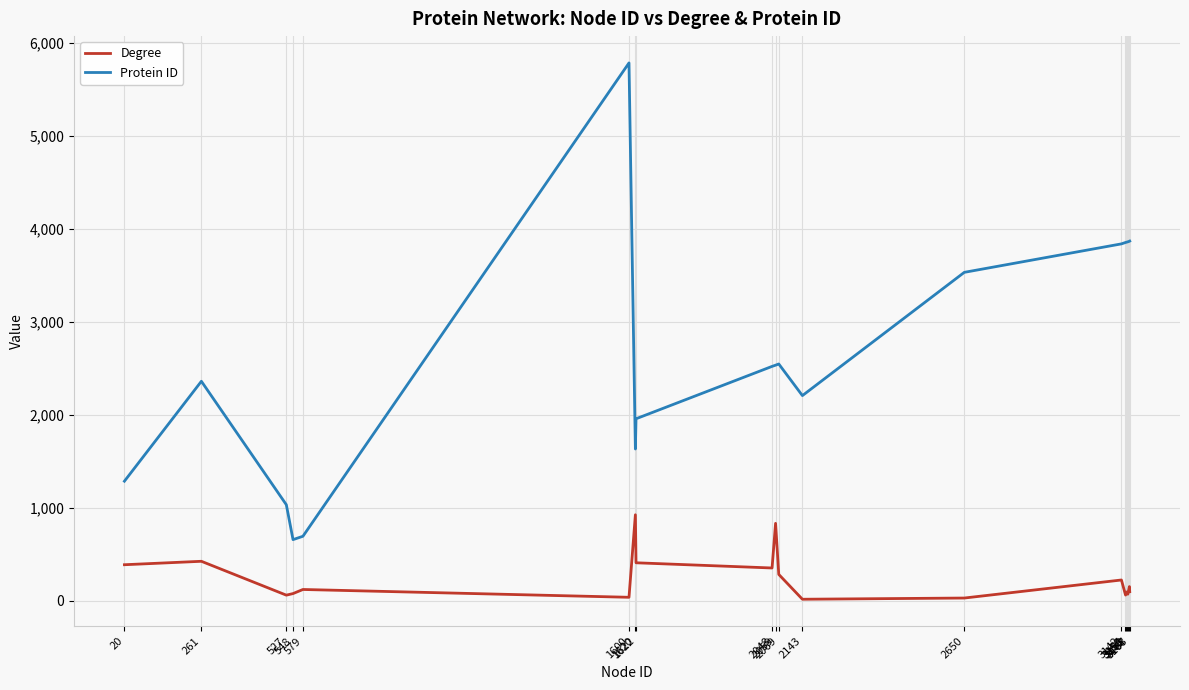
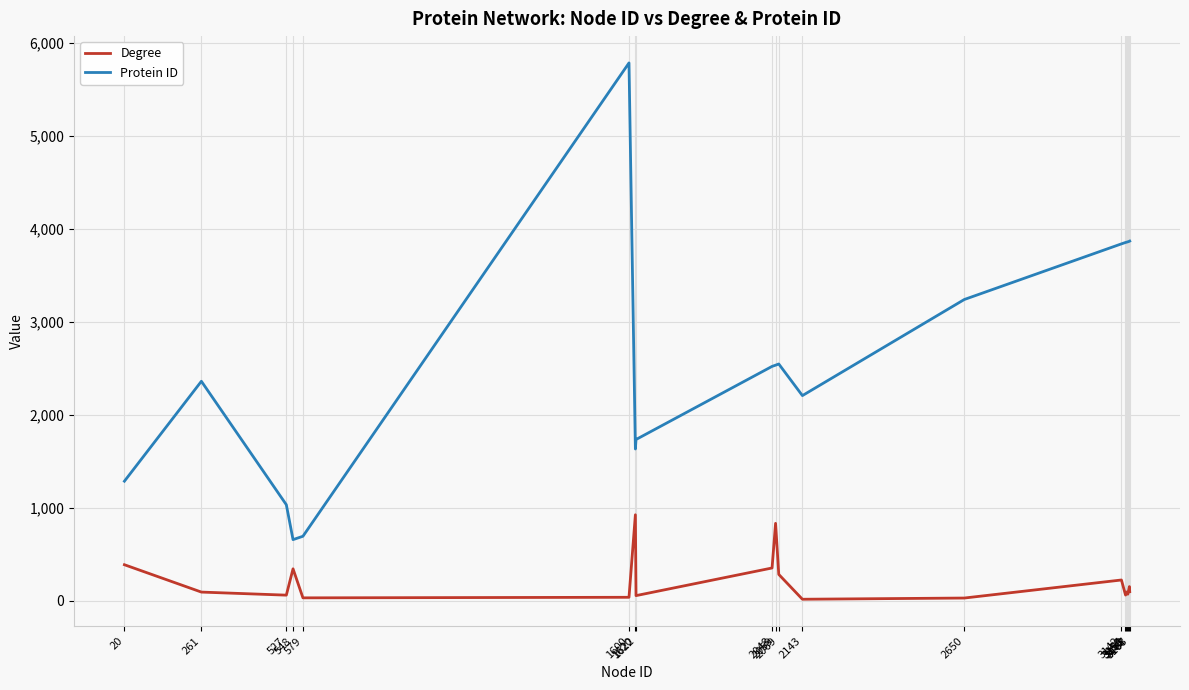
Degree, 261: 400 -> 100
Degree, 548: 100 -> 300
Degree, 579: 100 -> 0
Degree, 1622: 400 -> 100
Protein ID, 1622: 2,000 -> 1,700
Protein ID, 2650: 3,500 -> 3,200
